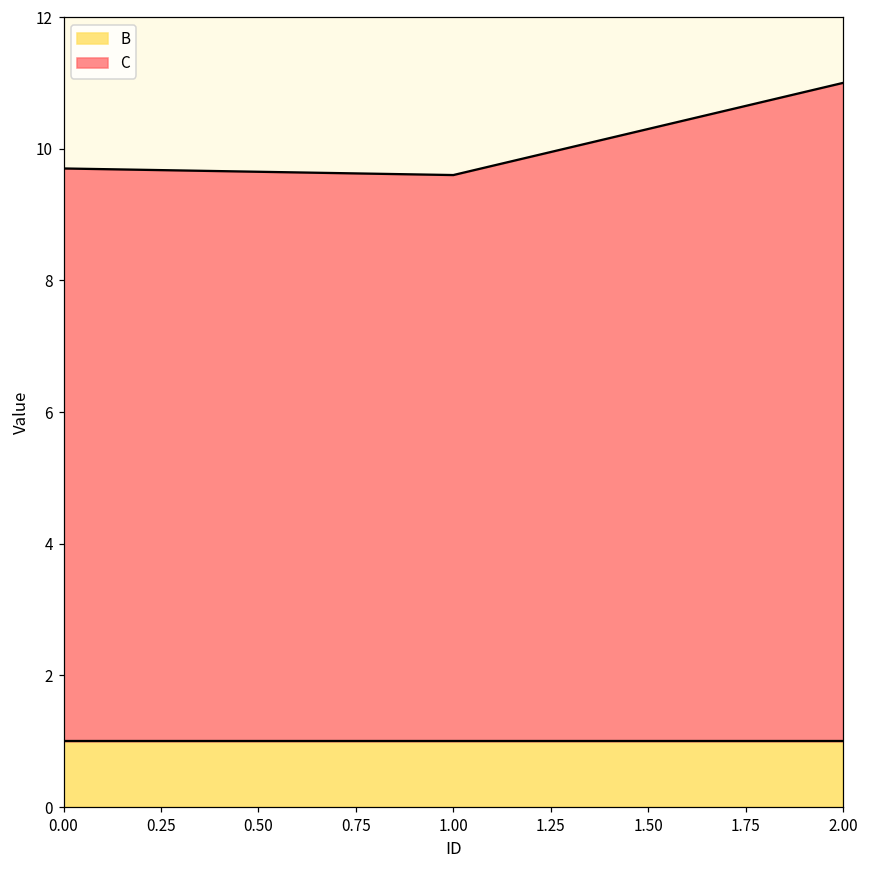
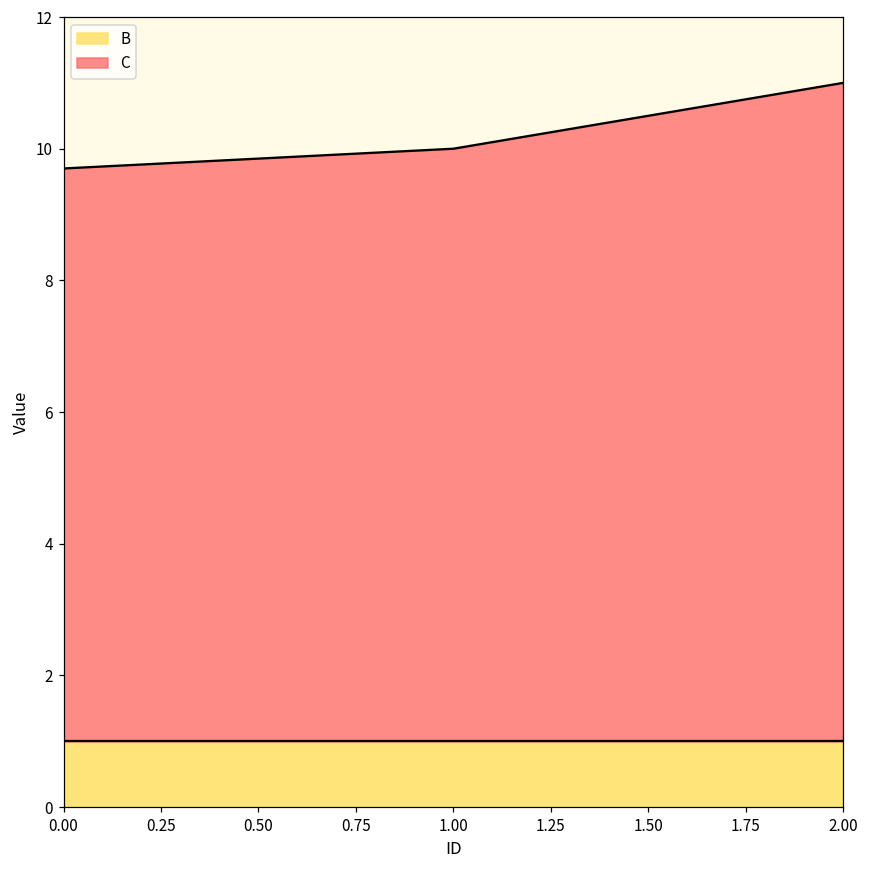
C, 1.00: 9.6 -> 10.0
